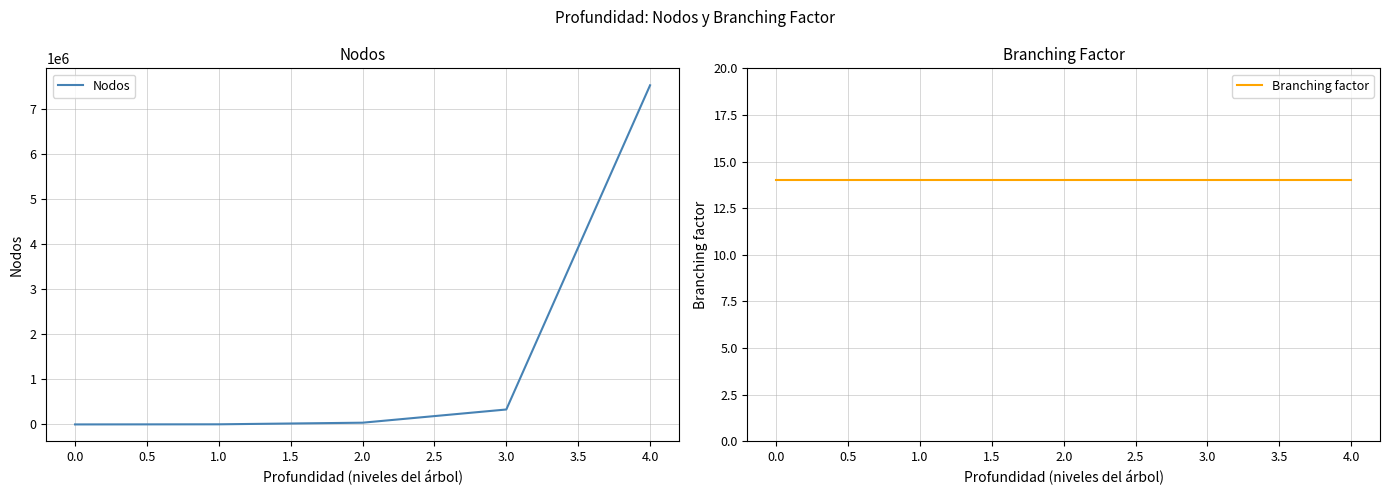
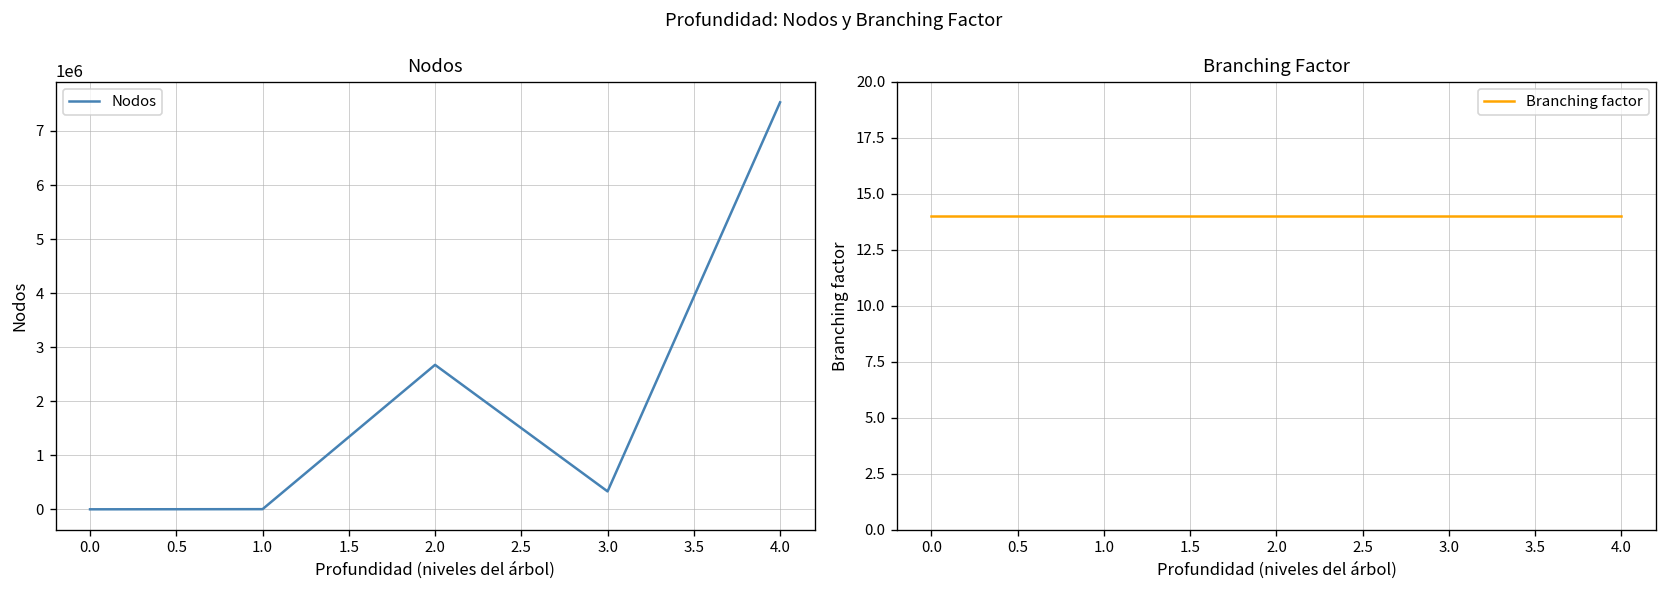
Nodos, 2.0: 0 -> 2700000
